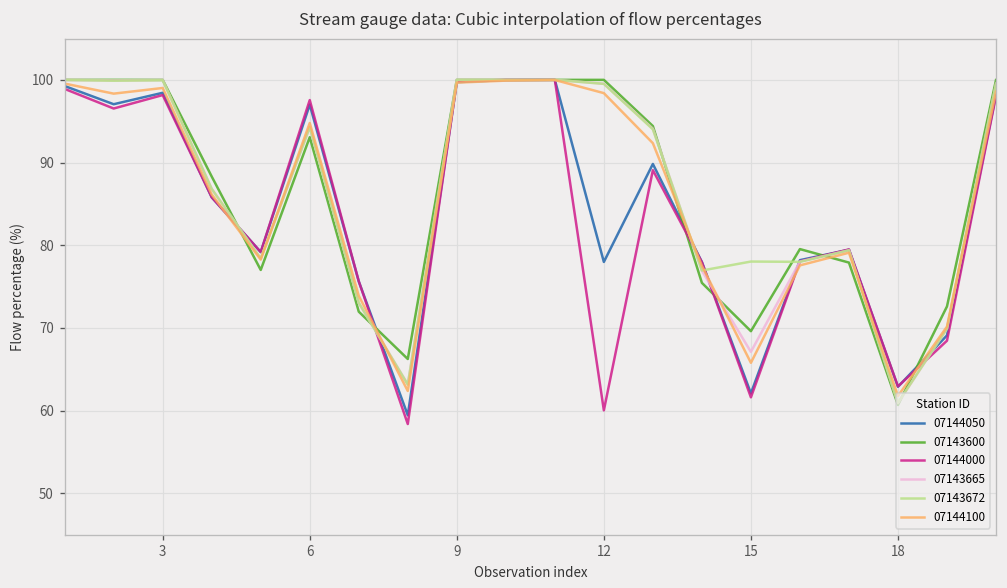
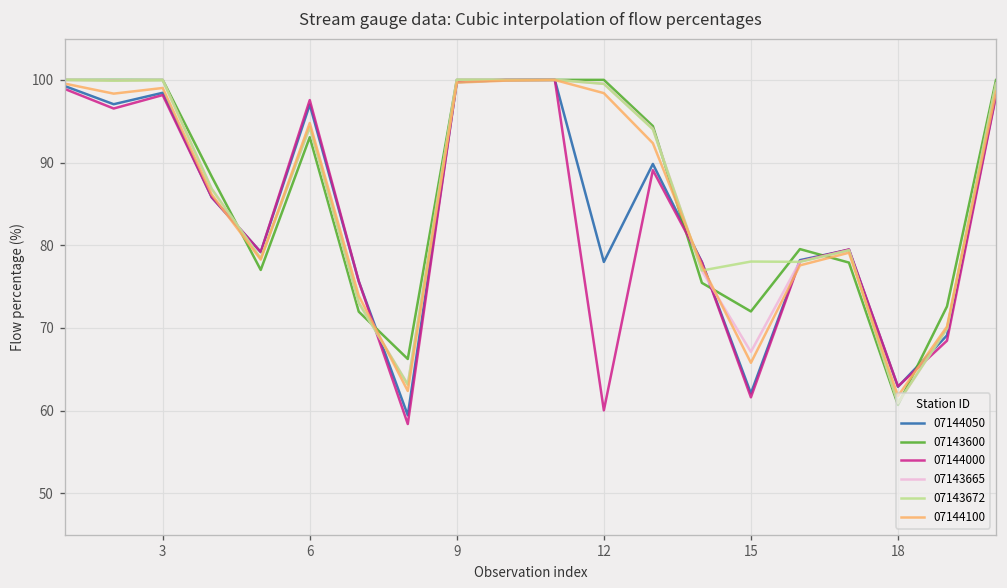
07143600, 15: 70 -> 72
